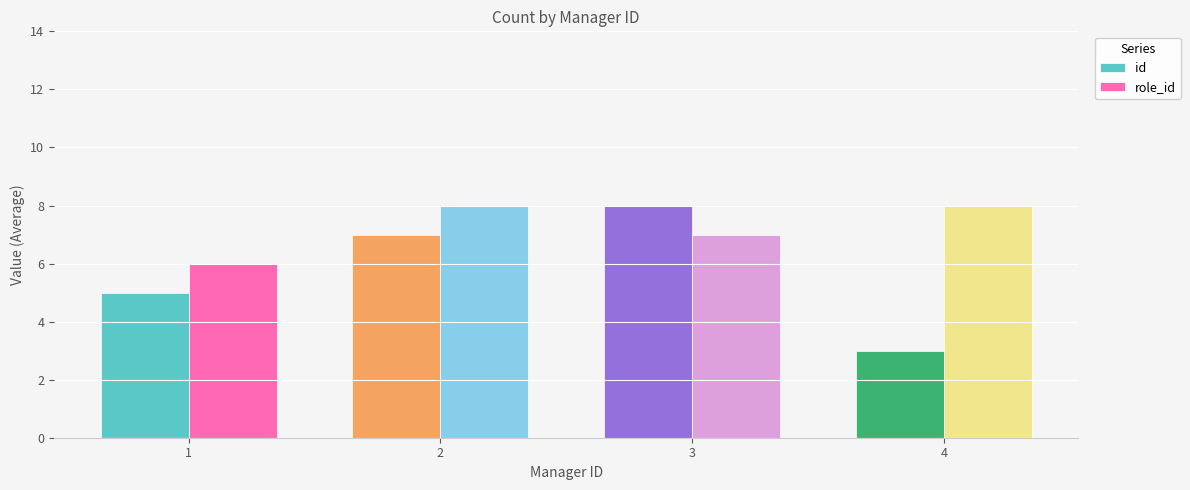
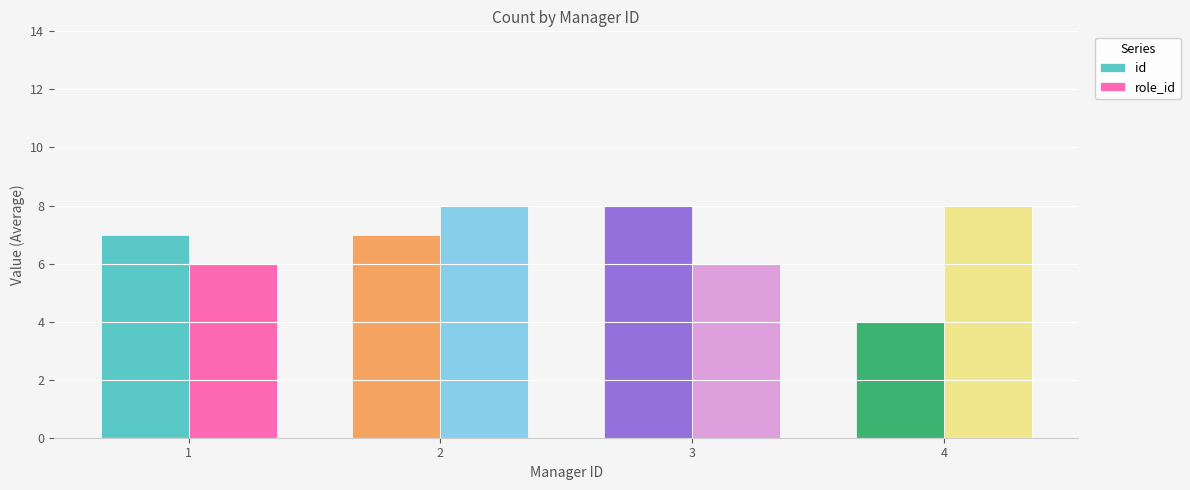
id, 1: 5 -> 7
role_id, 3: 7 -> 6
id, 4: 3 -> 4
